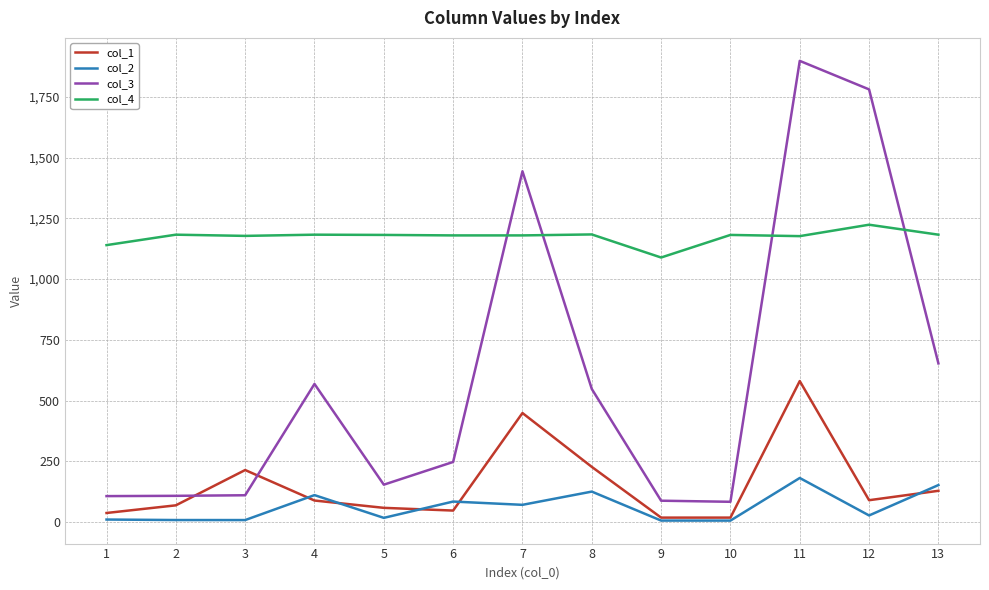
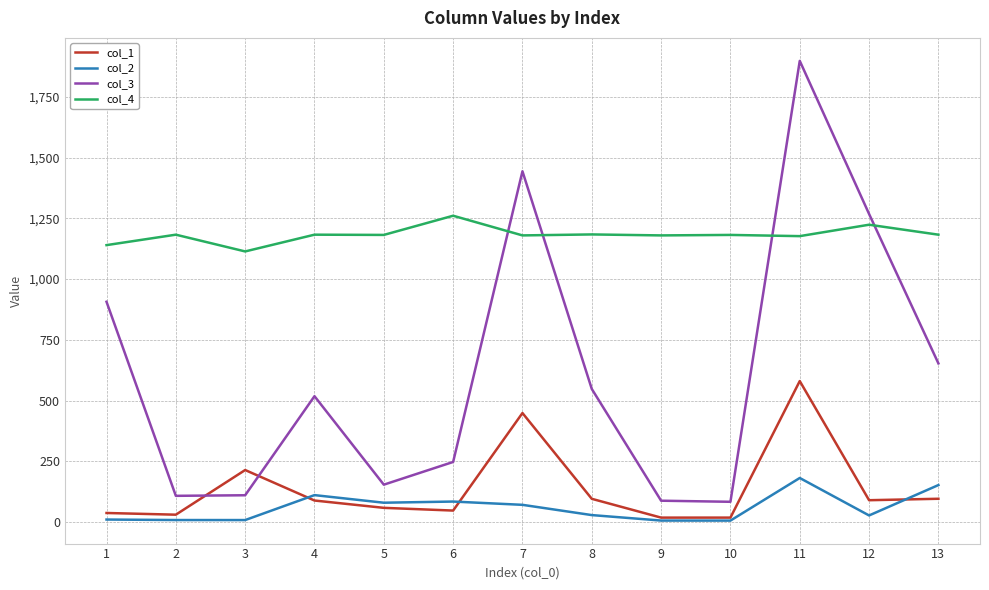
col_3, 1: 110 -> 910
col_1, 2: 70 -> 30
col_4, 3: 1,180 -> 1,110
col_3, 4: 570 -> 520
col_2, 5: 20 -> 80
col_4, 6: 1,180 -> 1,260
col_1, 8: 230 -> 100
col_2, 8: 130 -> 30
col_4, 9: 1,090 -> 1,180
col_3, 12: 1,780 -> 1,270
col_1, 13: 130 -> 100
